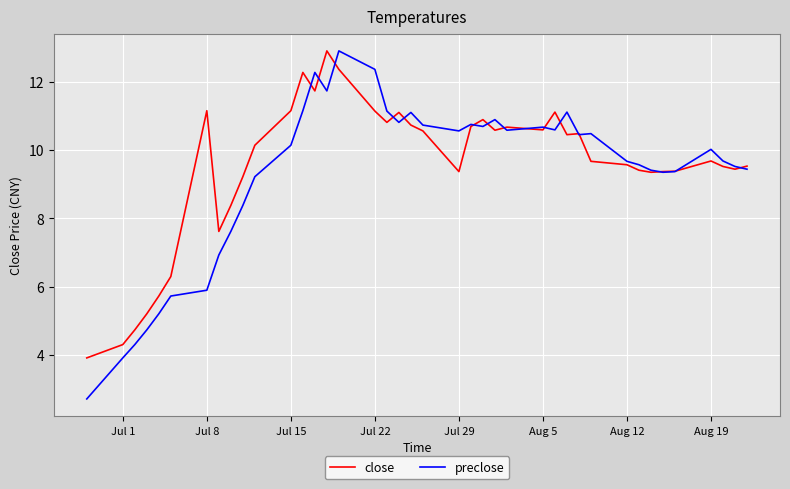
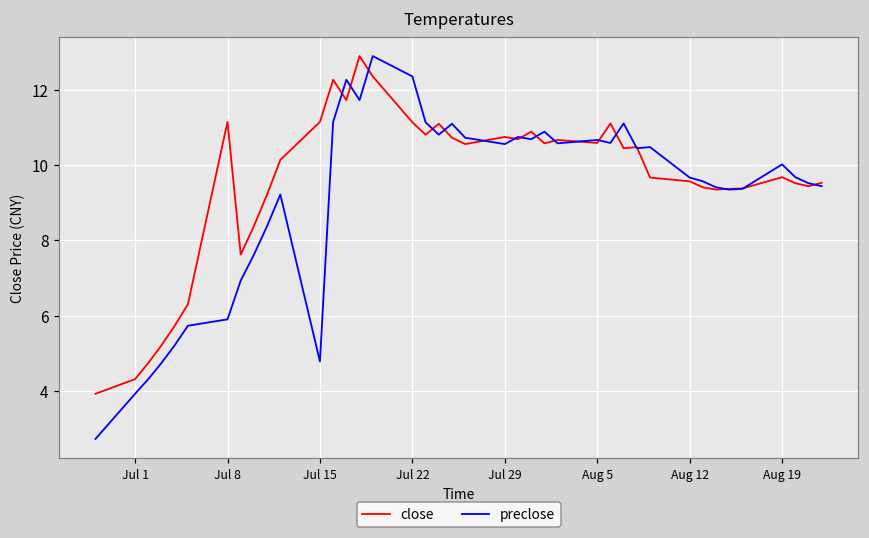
preclose, Jul 15: 10.1 -> 4.8
close, Jul 29: 9.4 -> 10.8
